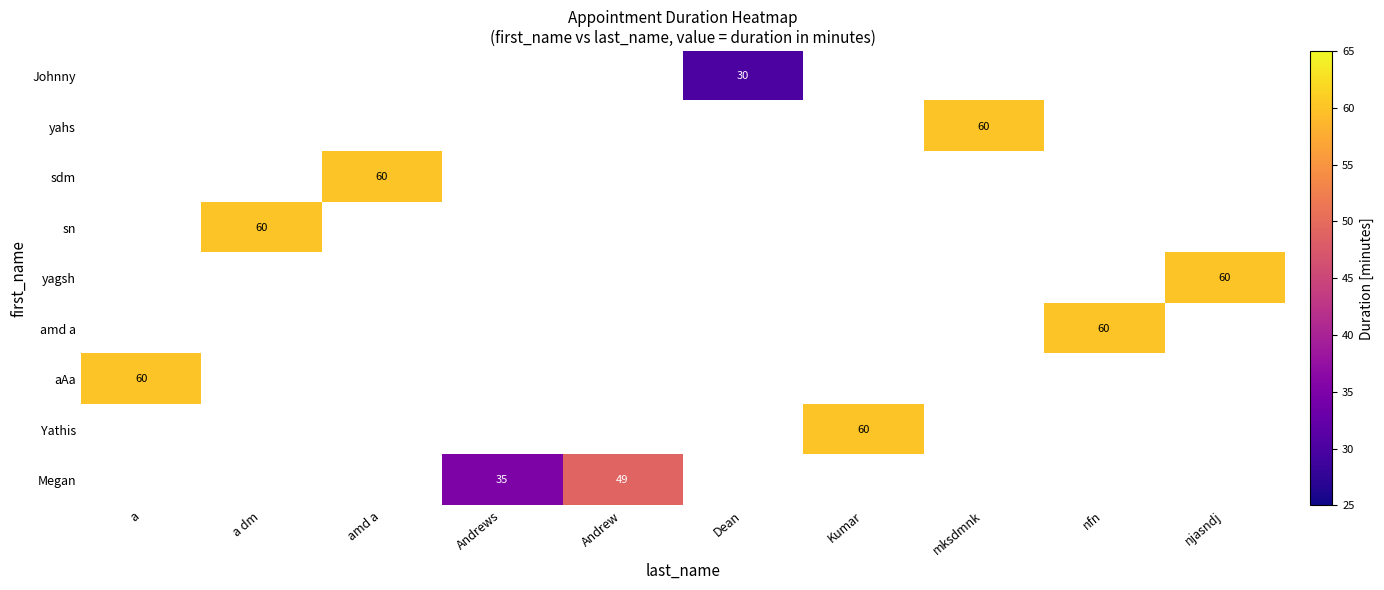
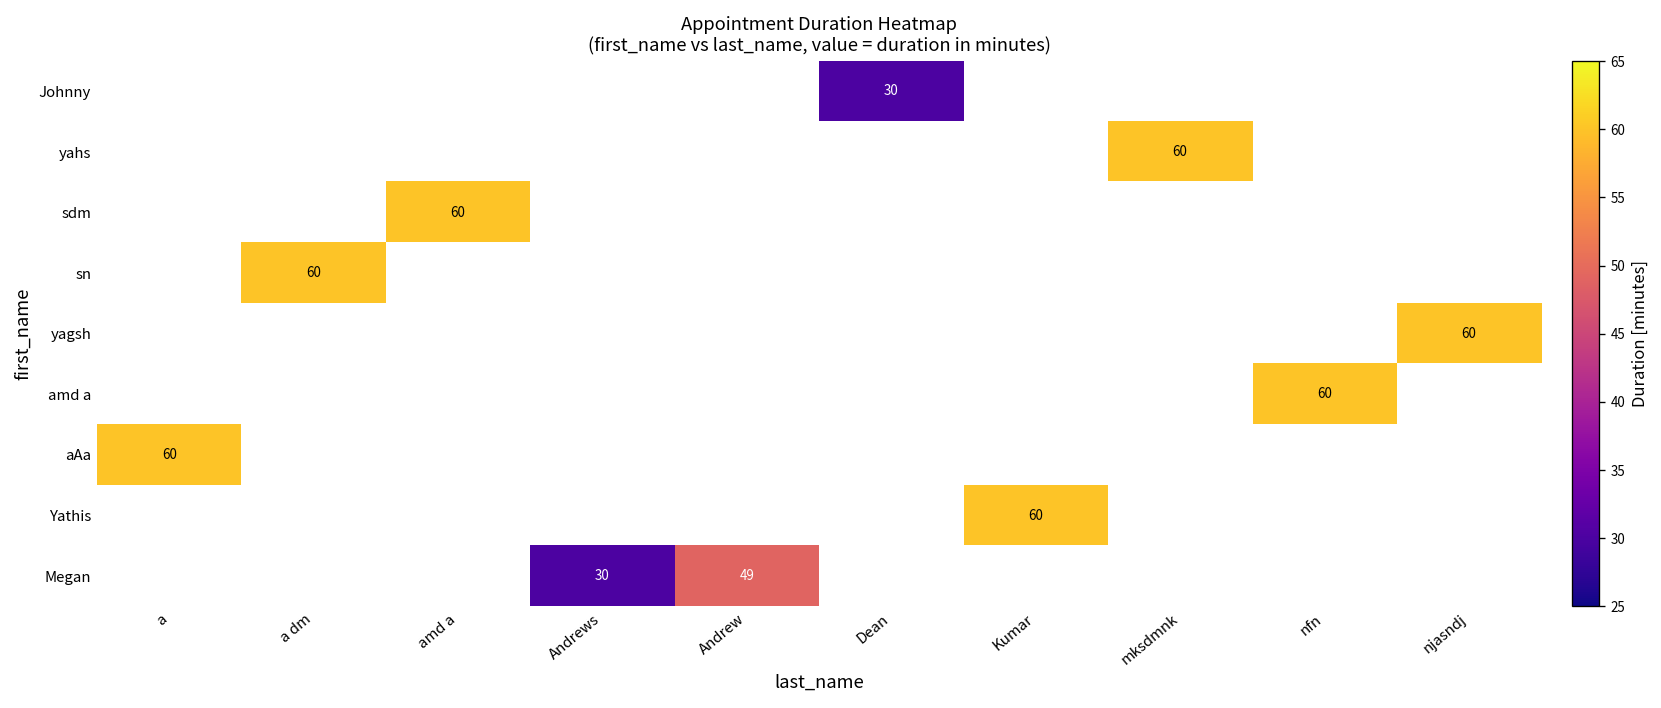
Megan, Andrews: 35 -> 30
